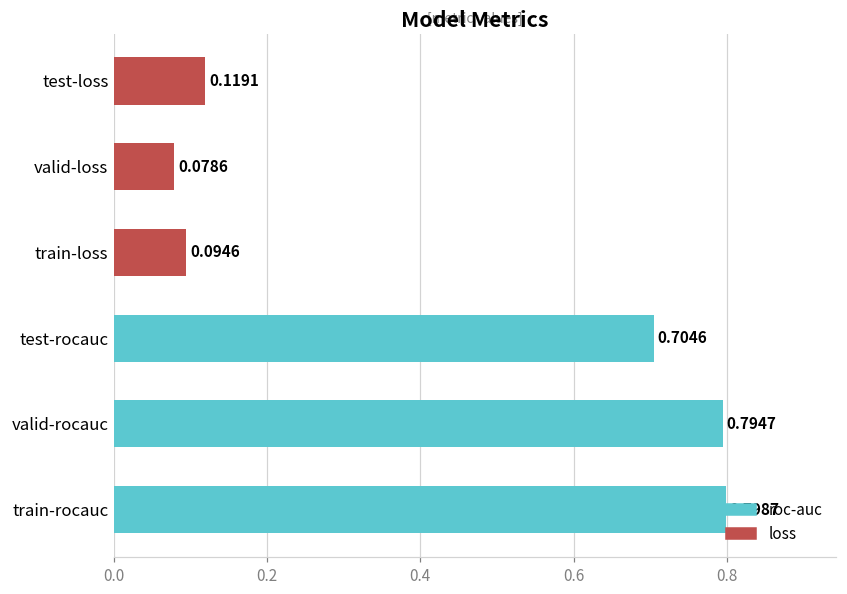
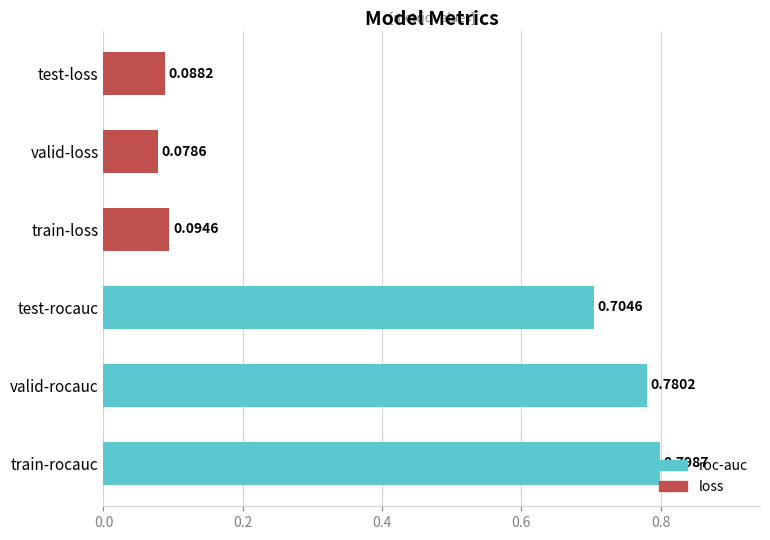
test-loss: 0.1191 -> 0.0882
valid-rocauc: 0.7947 -> 0.7802
